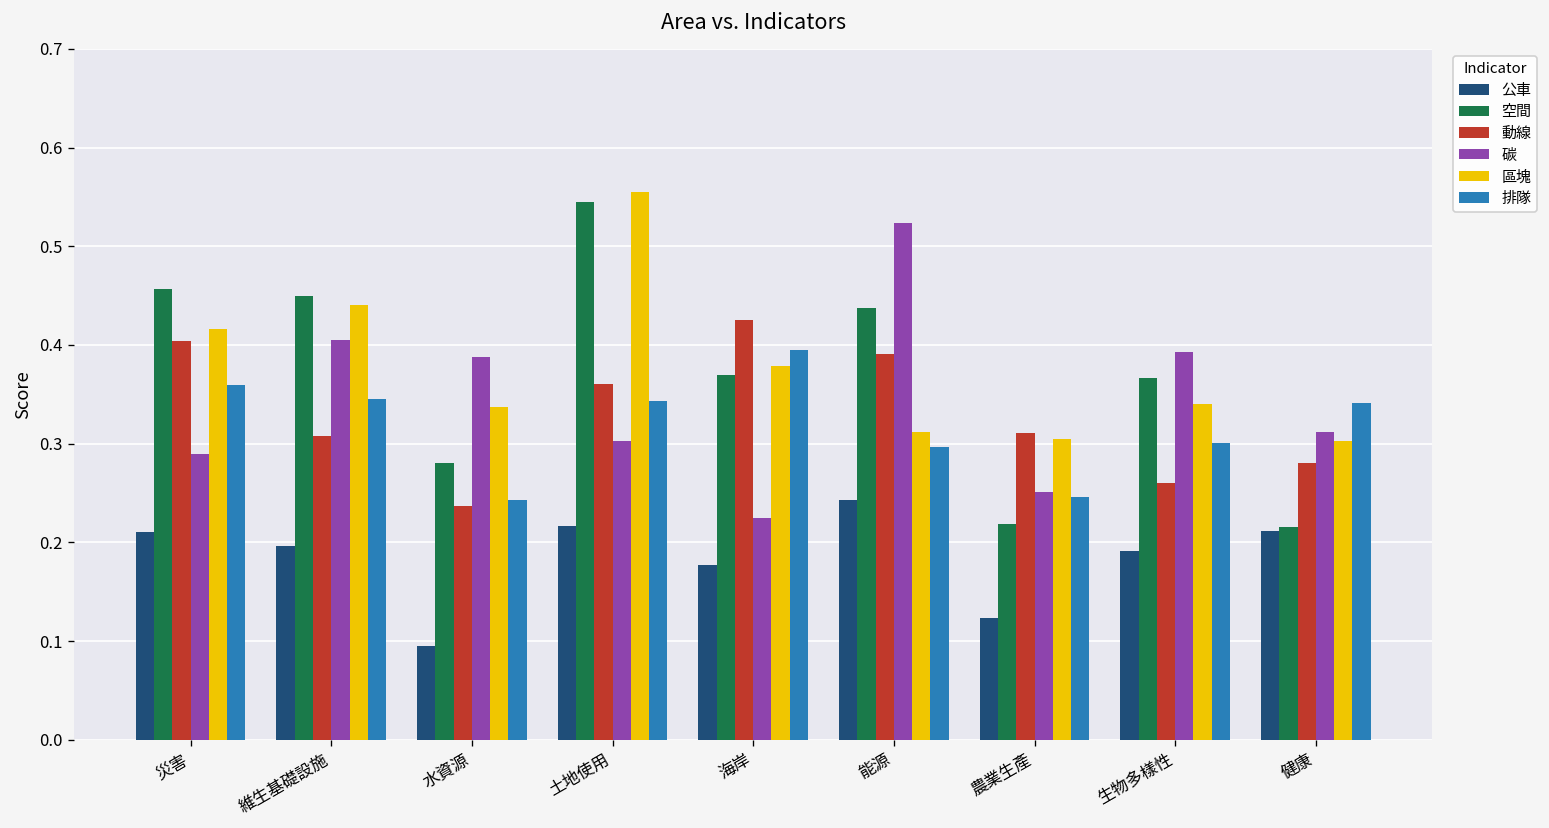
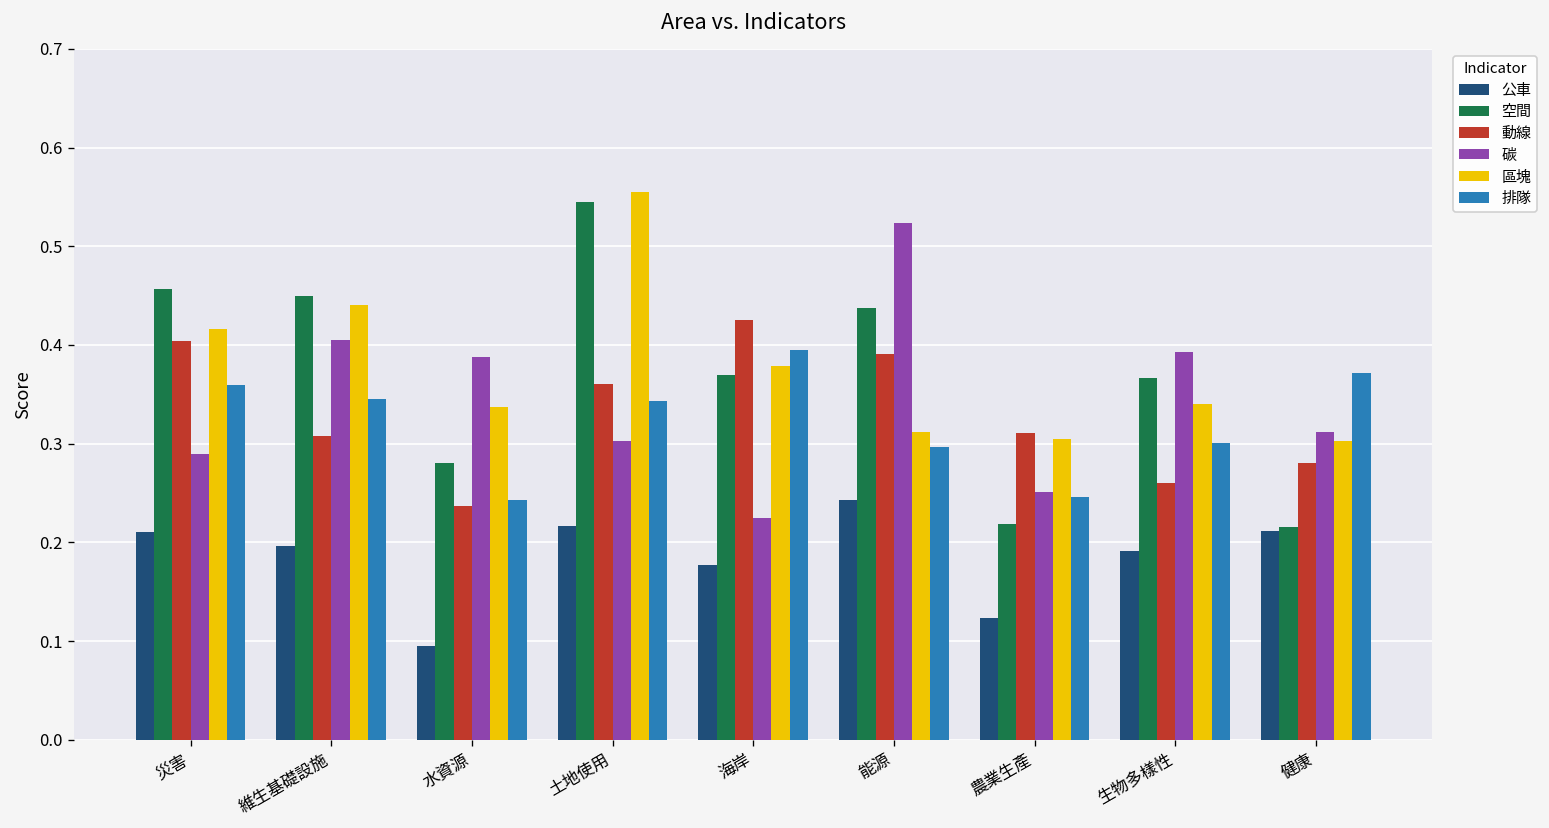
排隊, 健康: 0.34 -> 0.37
